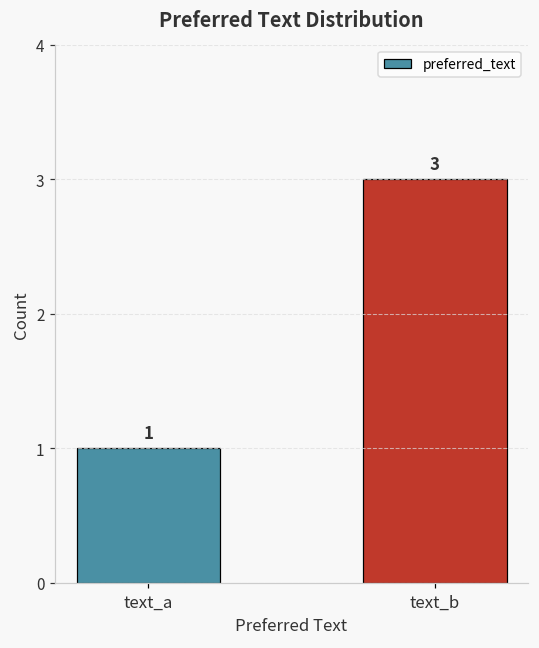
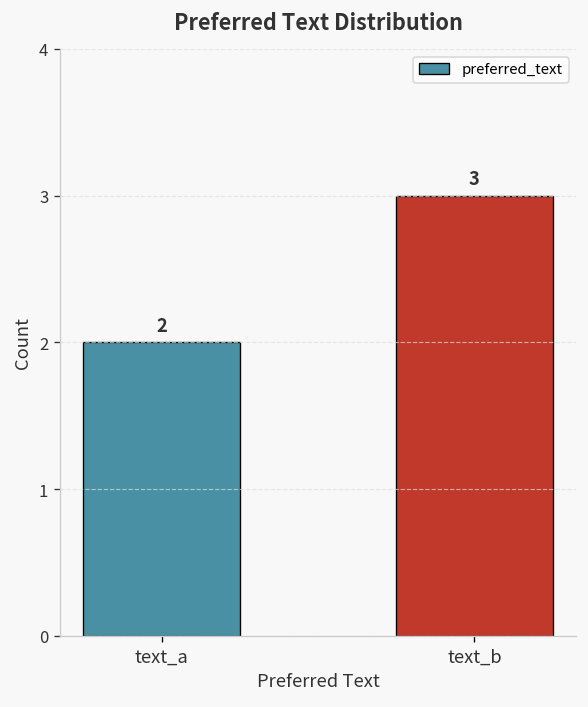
text_a: 1 -> 2
